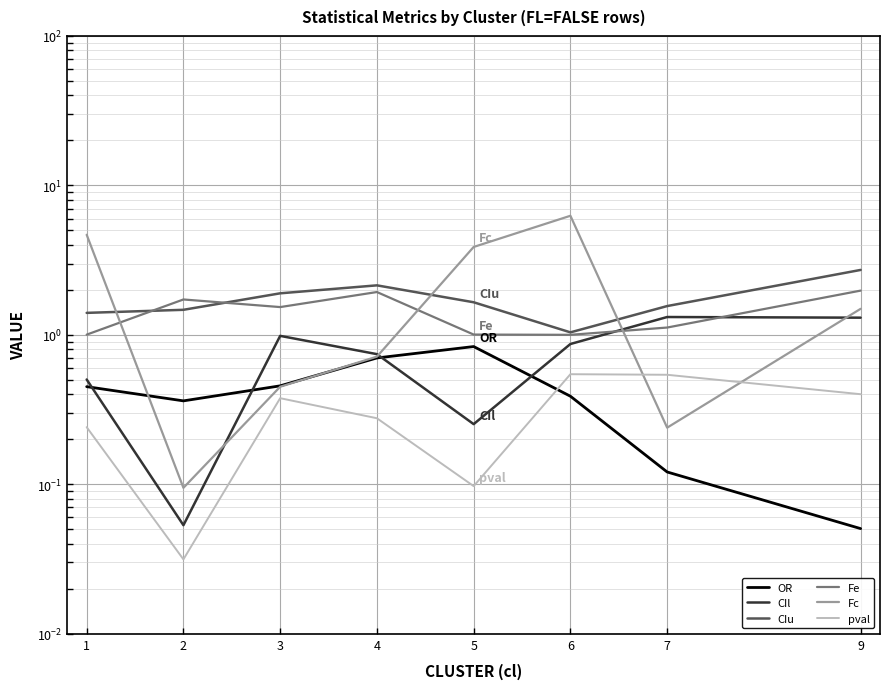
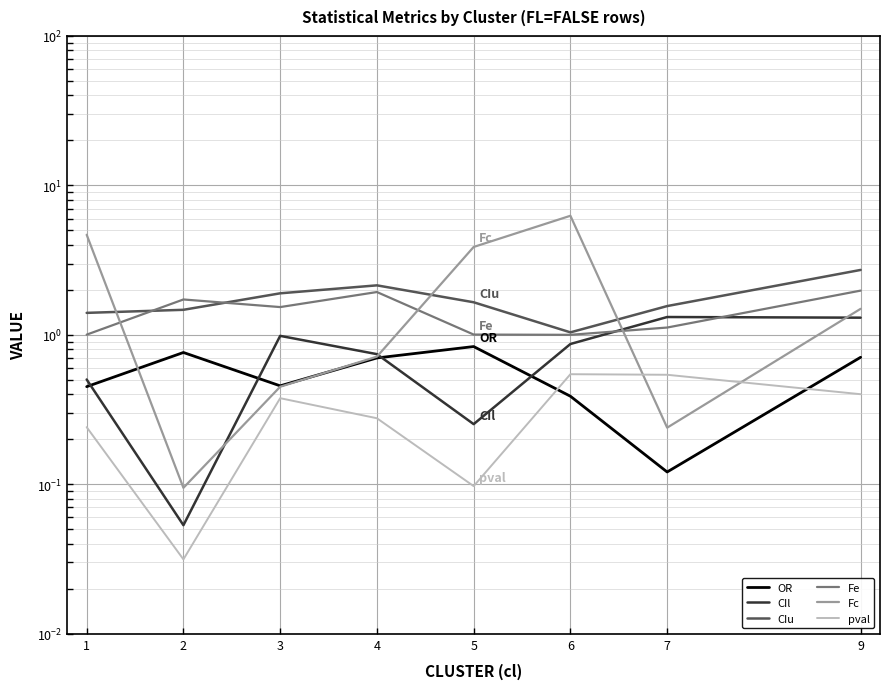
OR, 2: 0.36 -> 0.8
OR, 9: 0.051 -> 0.7
